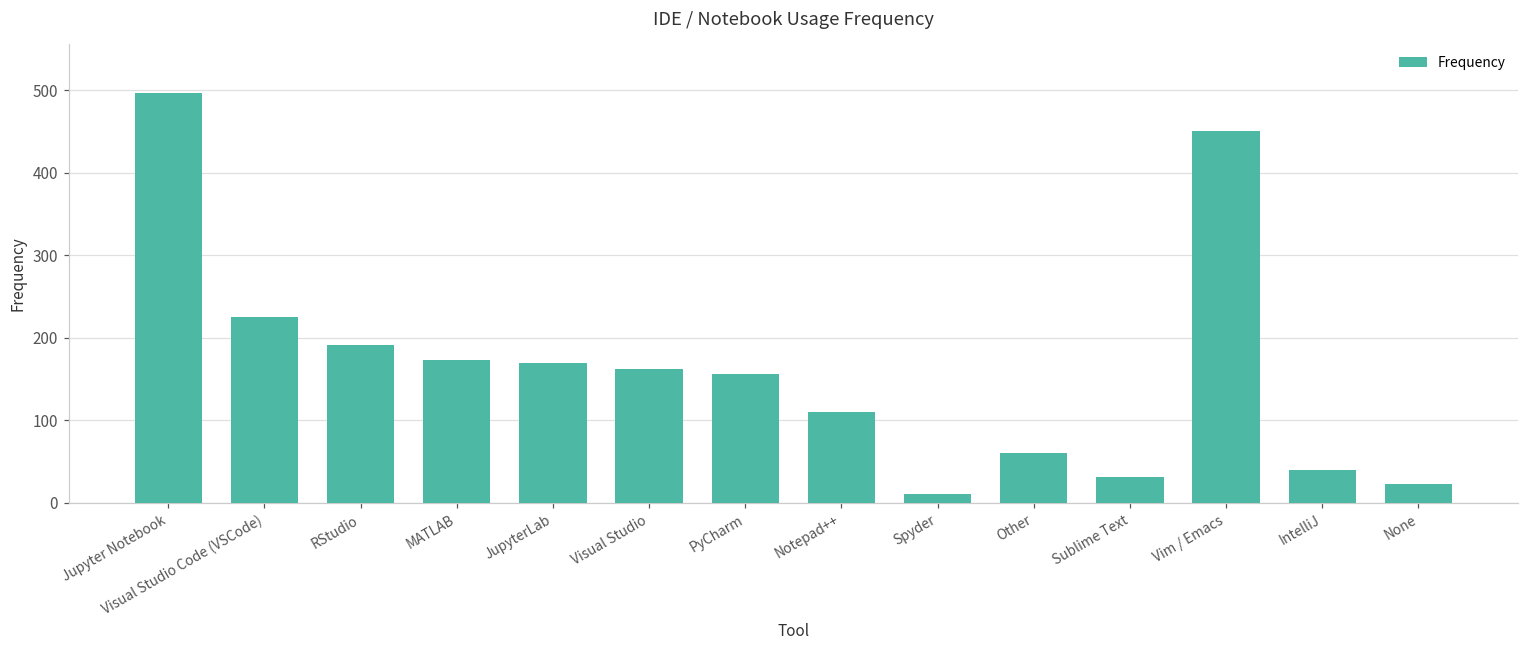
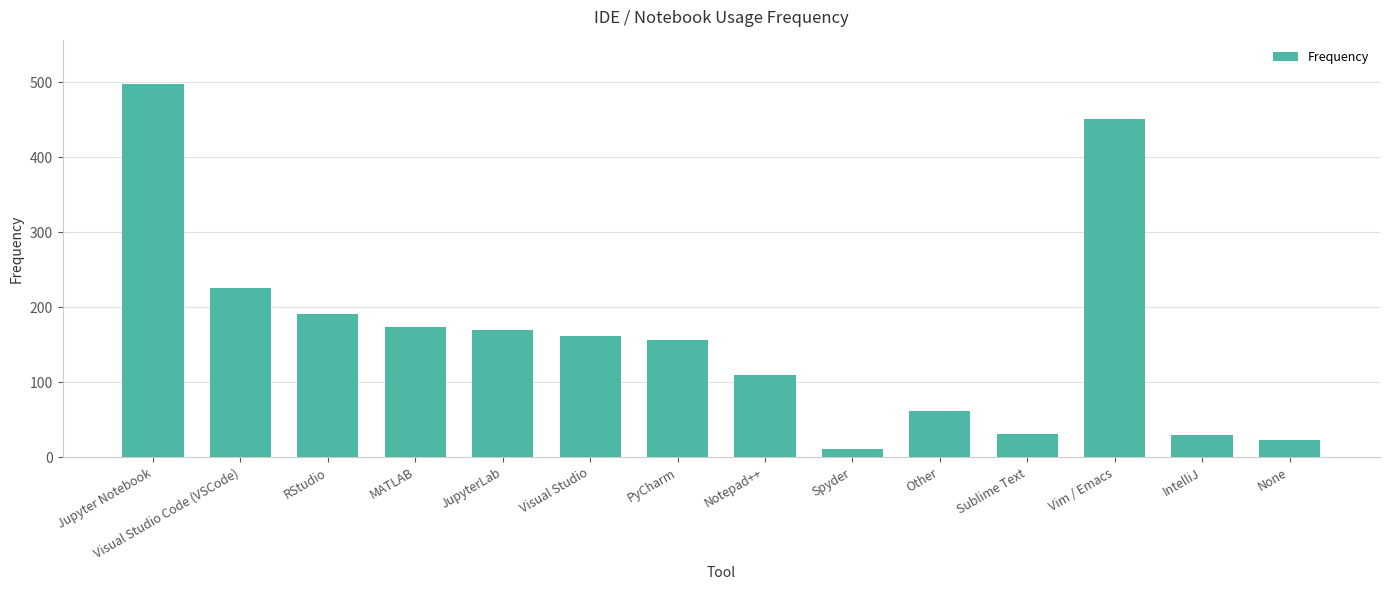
IntelliJ: 40 -> 30
